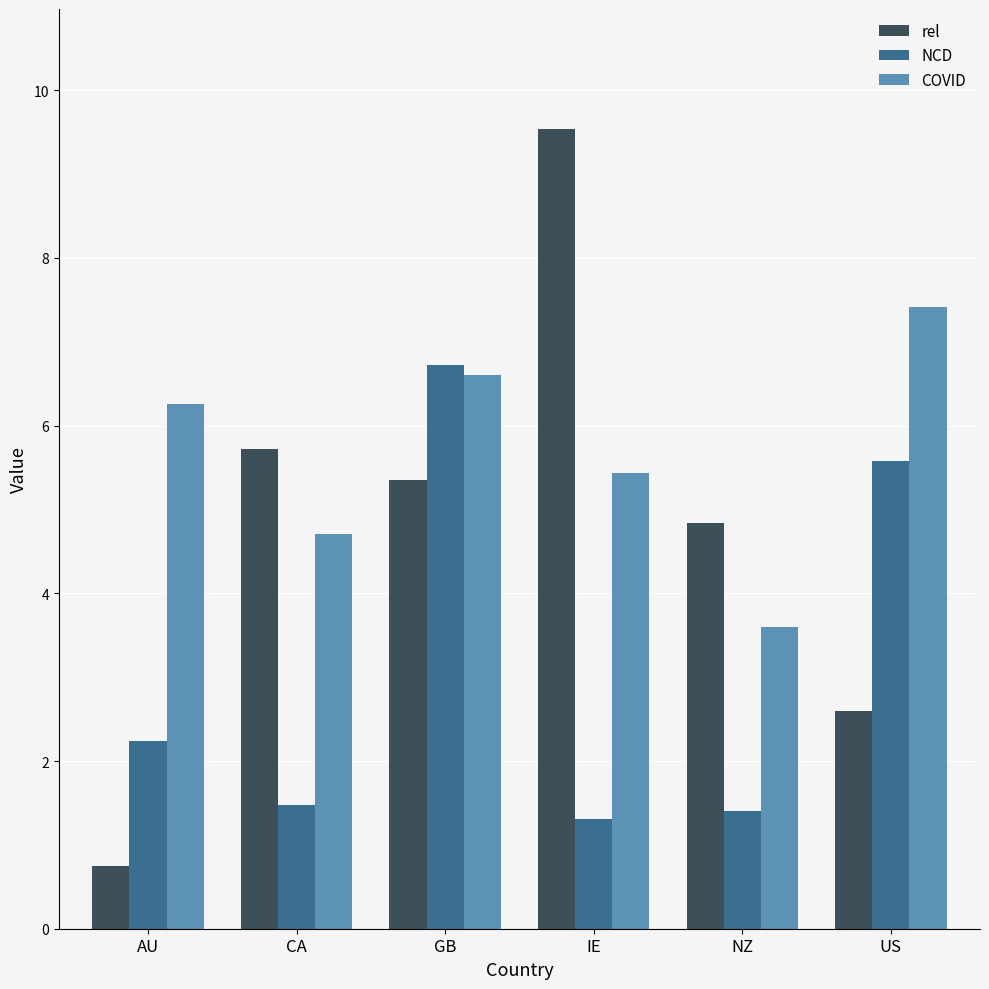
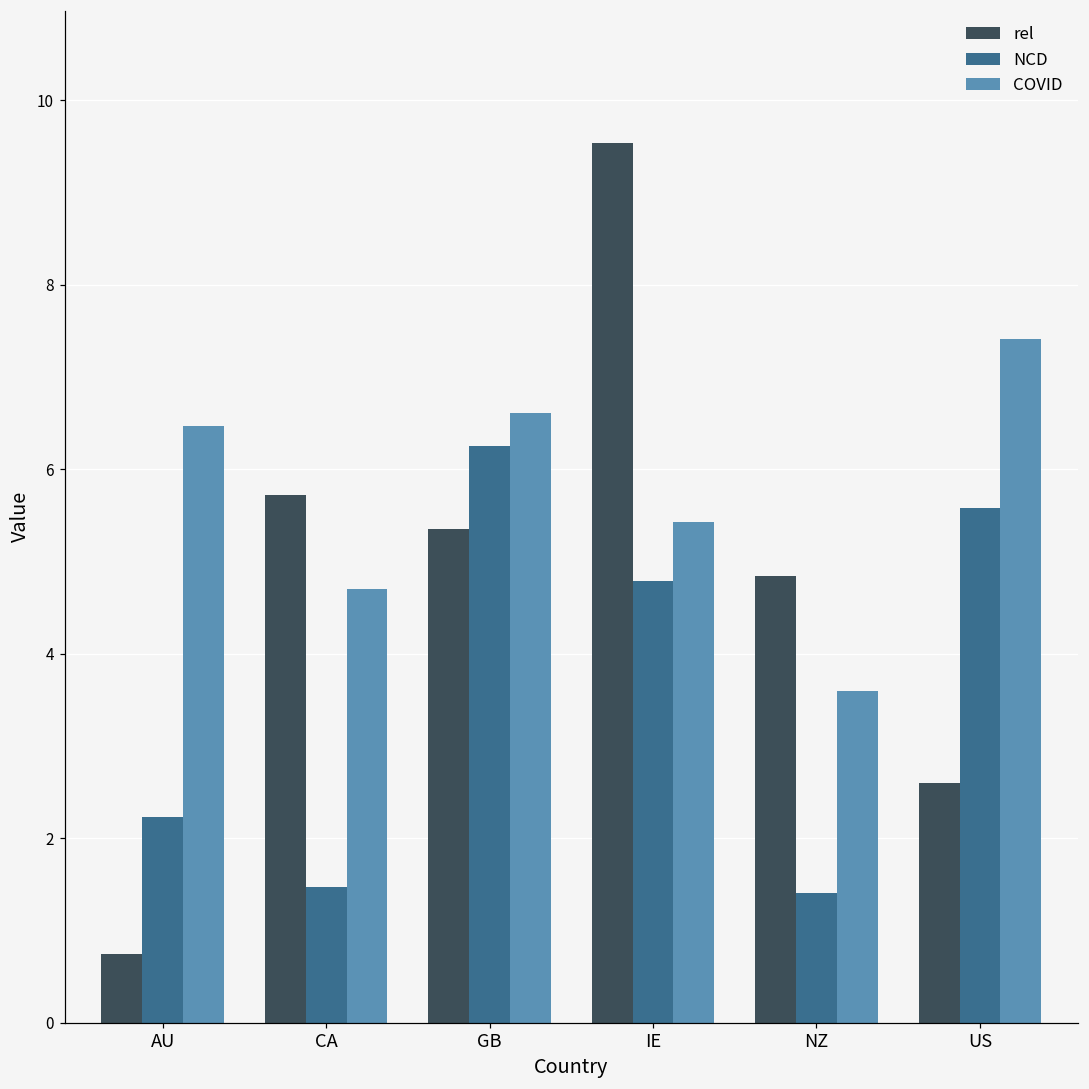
COVID, AU: 6.3 -> 6.5
NCD, GB: 6.7 -> 6.3
NCD, IE: 1.3 -> 4.8
